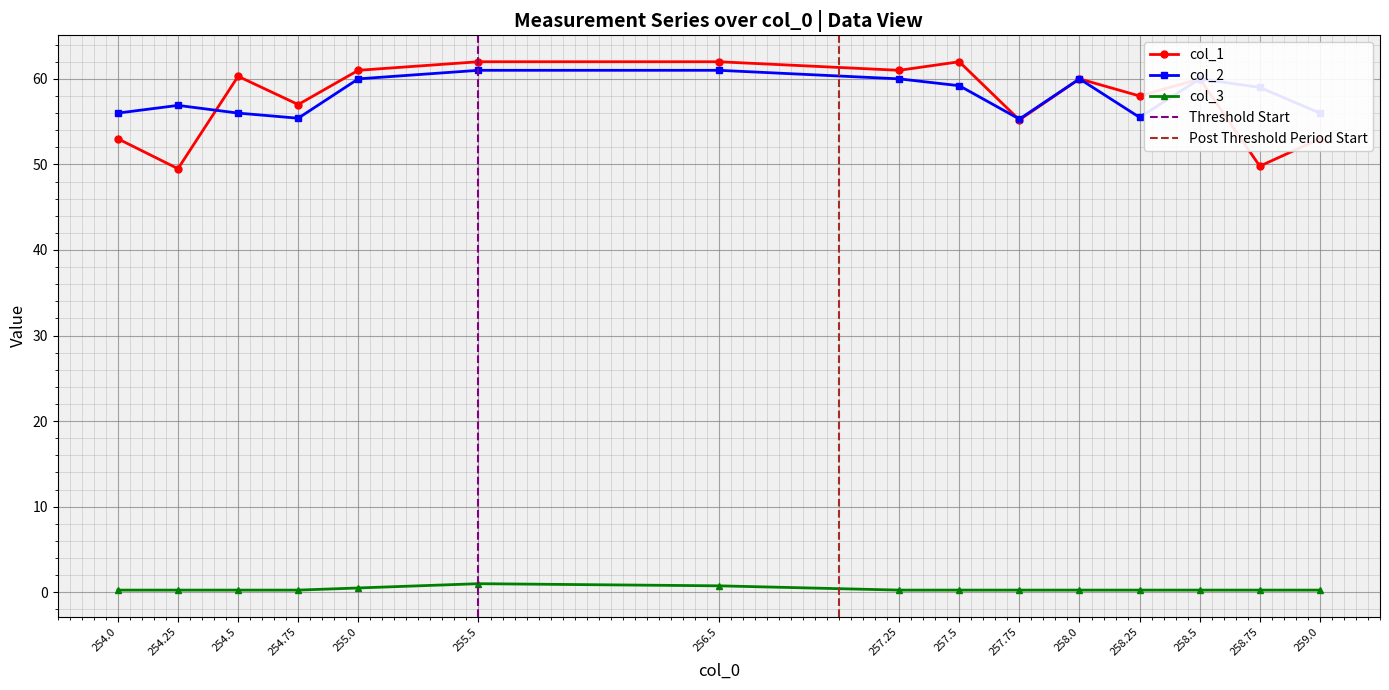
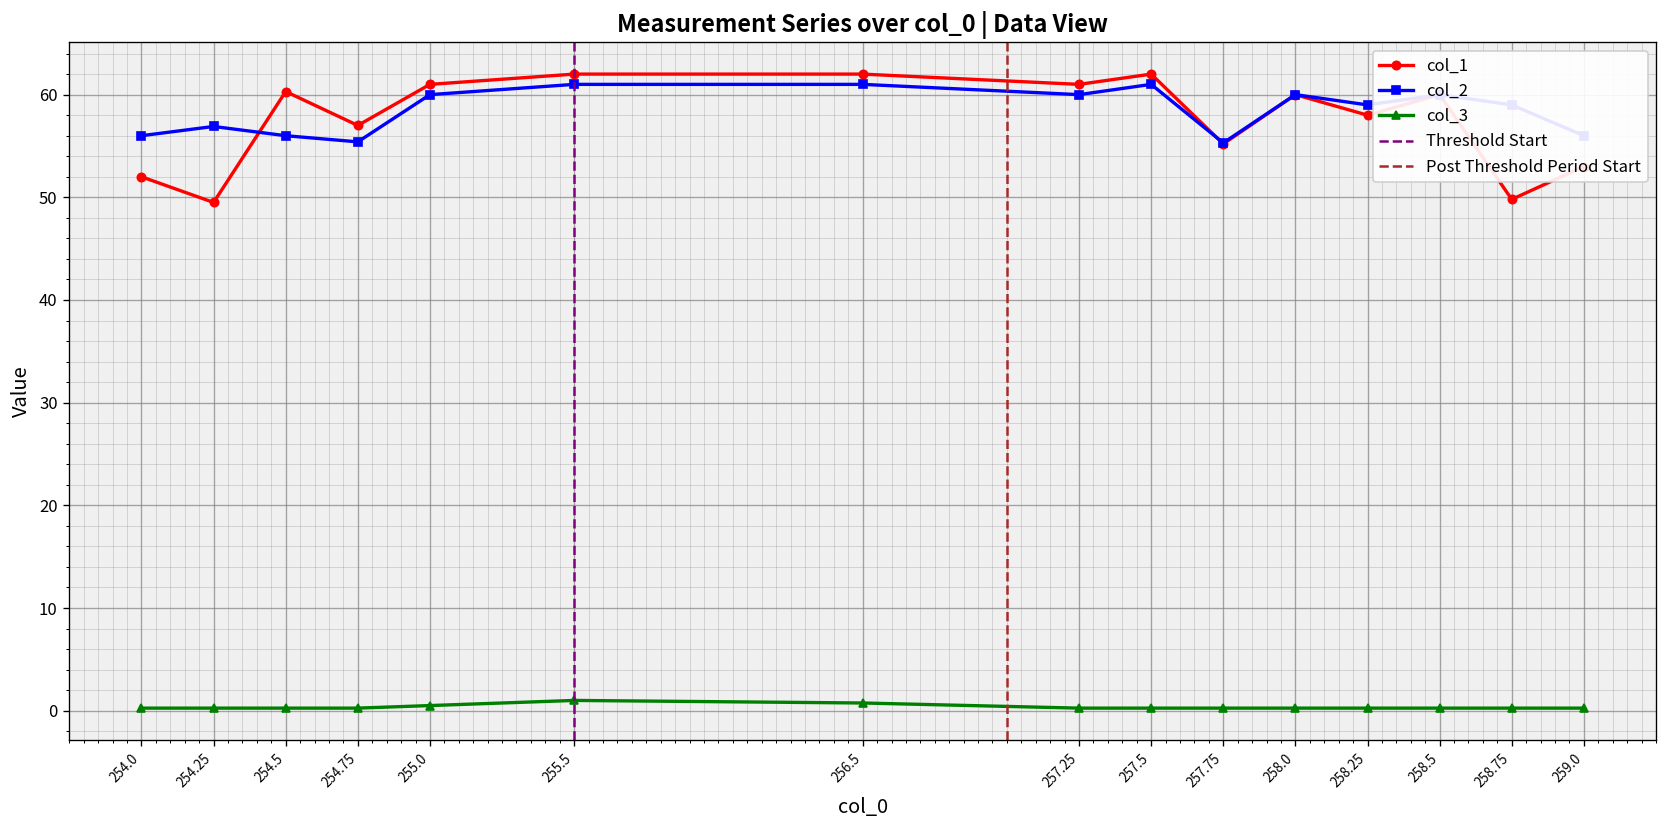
col_1, 254.0: 53 -> 52
col_2, 257.5: 59 -> 61
col_2, 258.25: 56 -> 59
